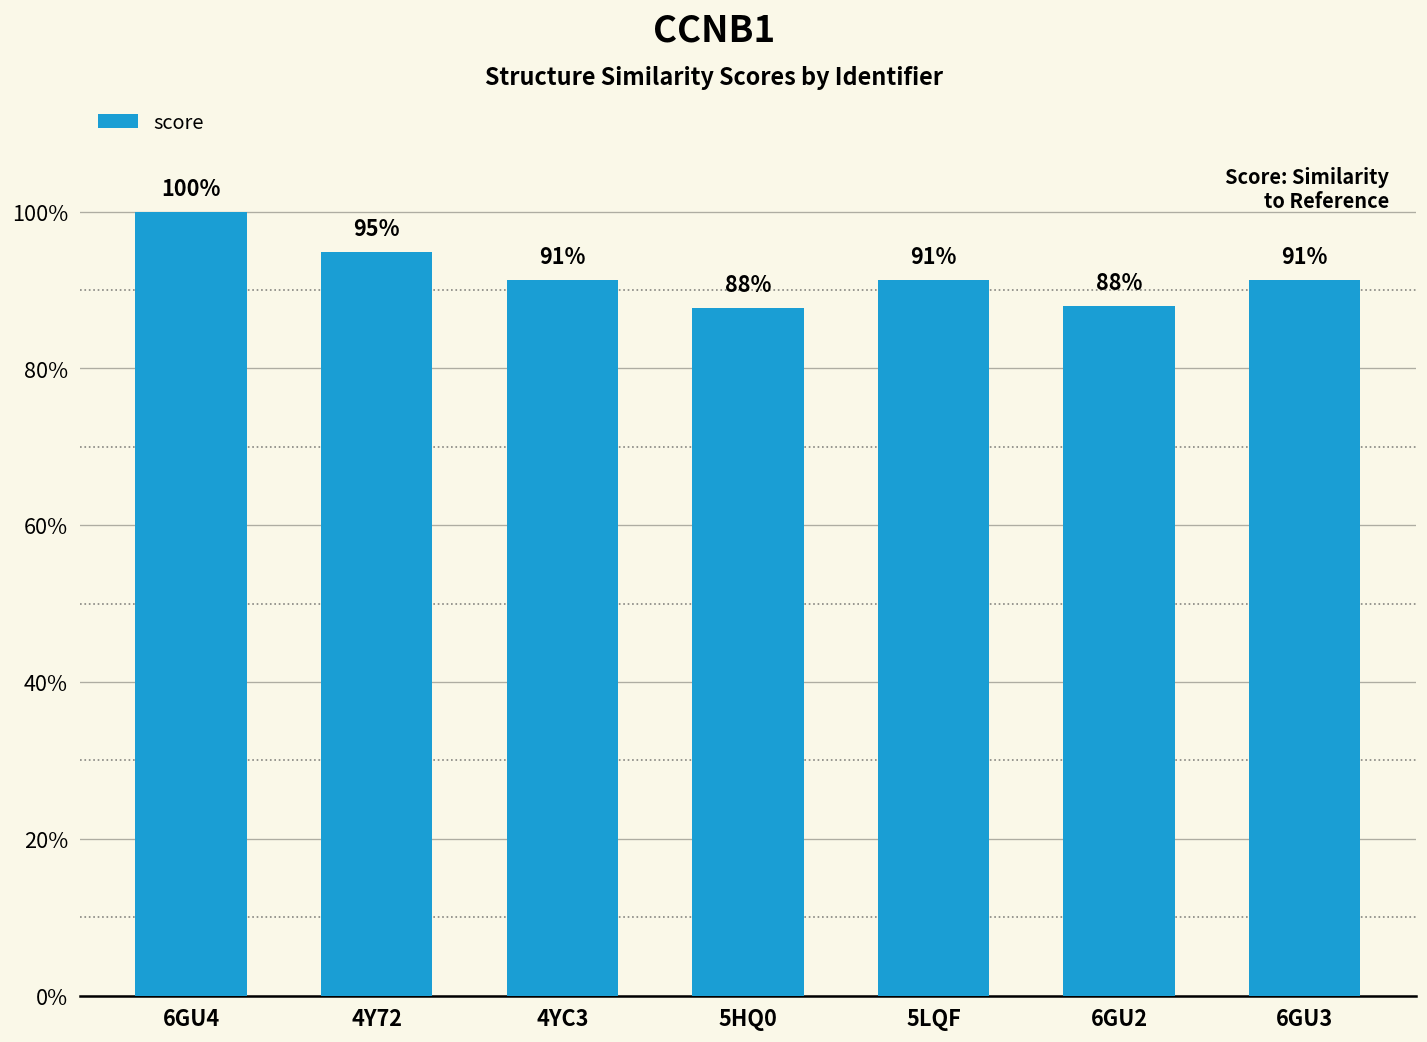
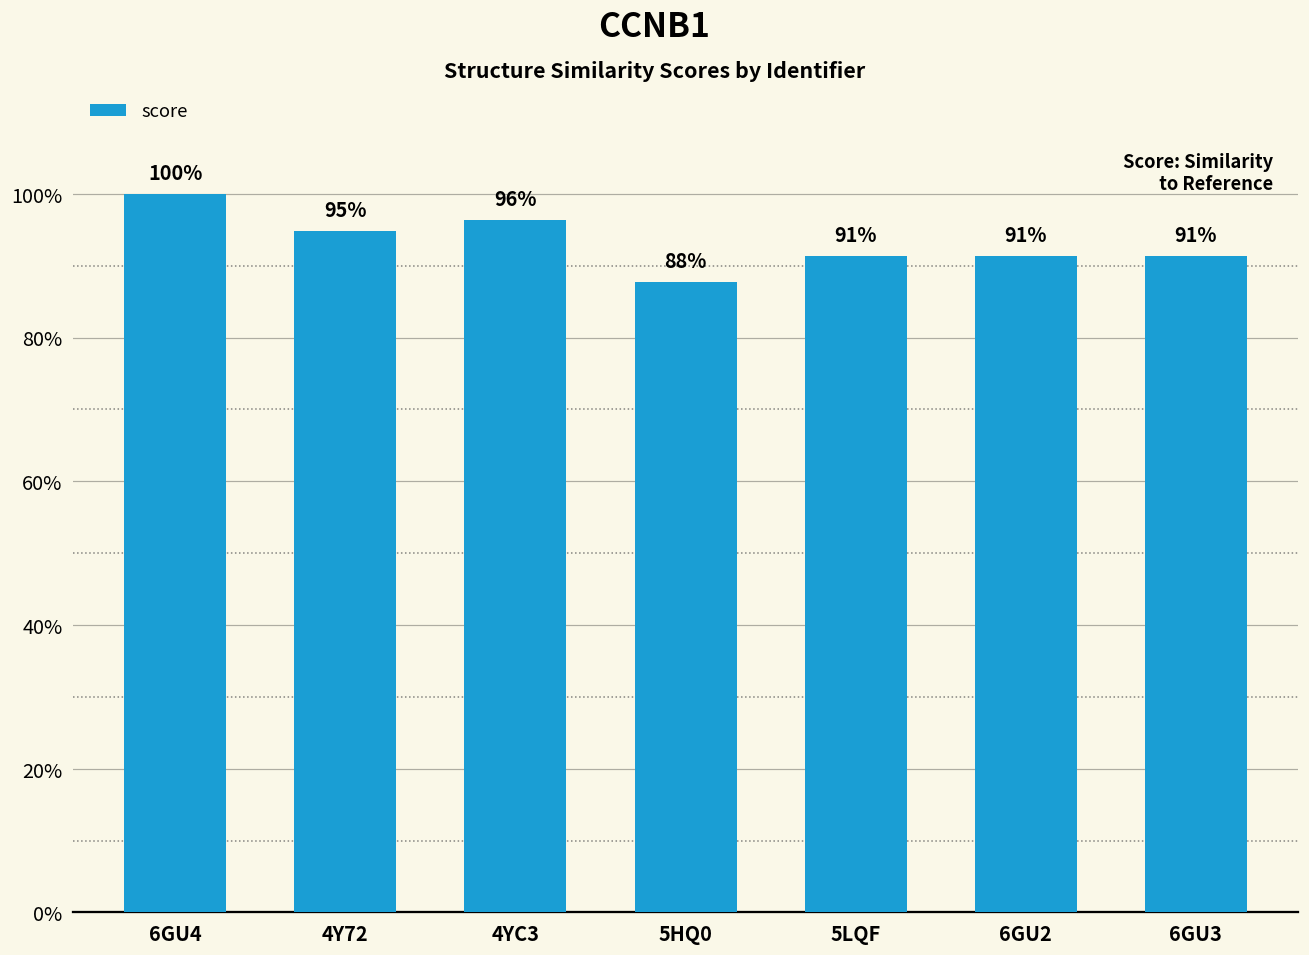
4YC3: 91% -> 96%
6GU2: 88% -> 91%
